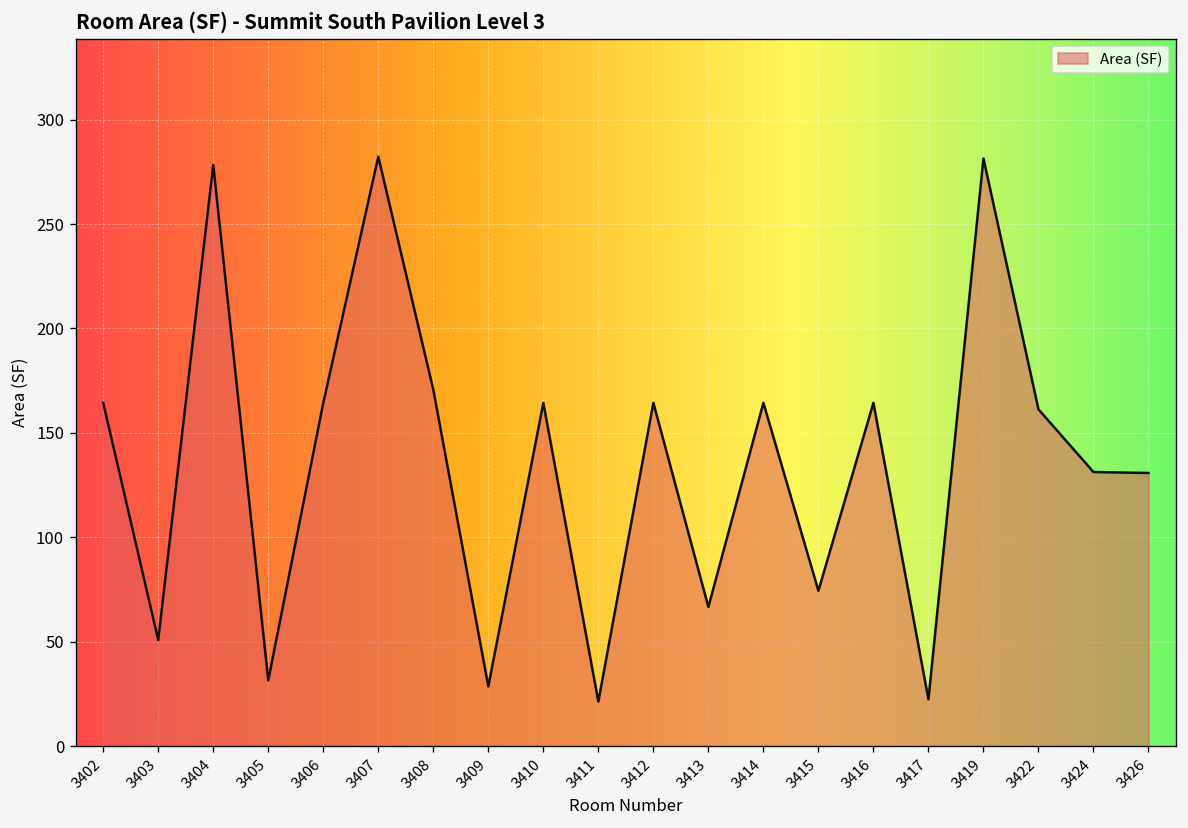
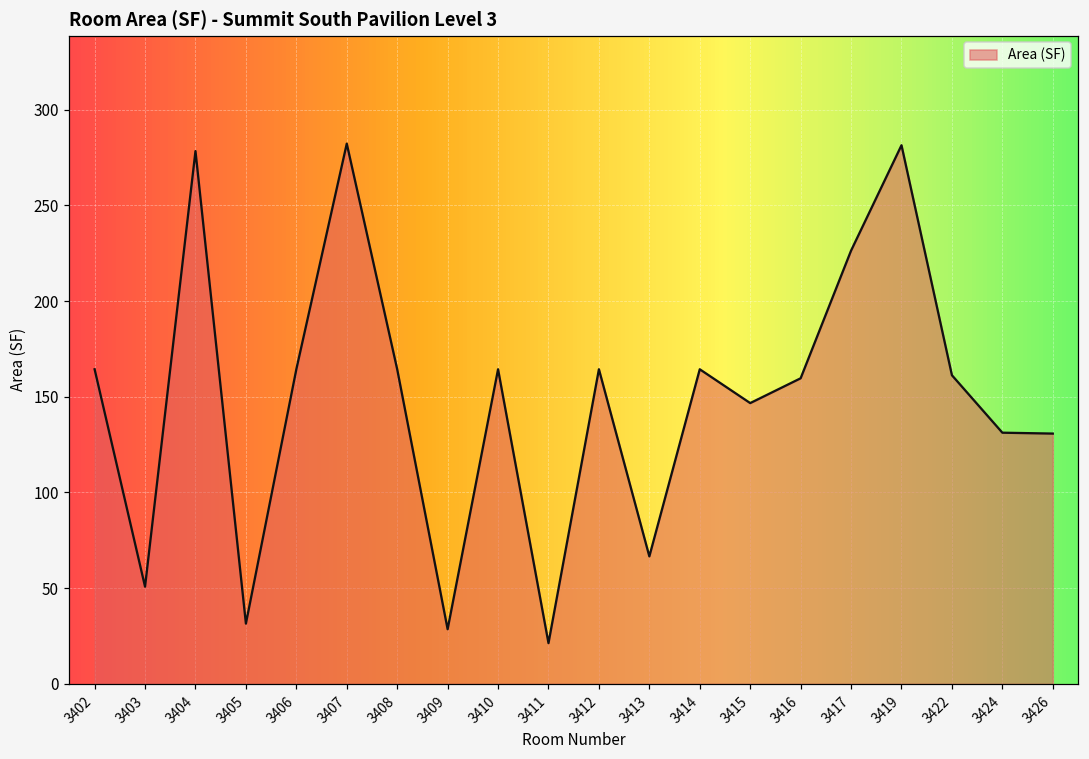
3408: 171 -> 164
3415: 74 -> 147
3416: 164 -> 160
3417: 22 -> 226
